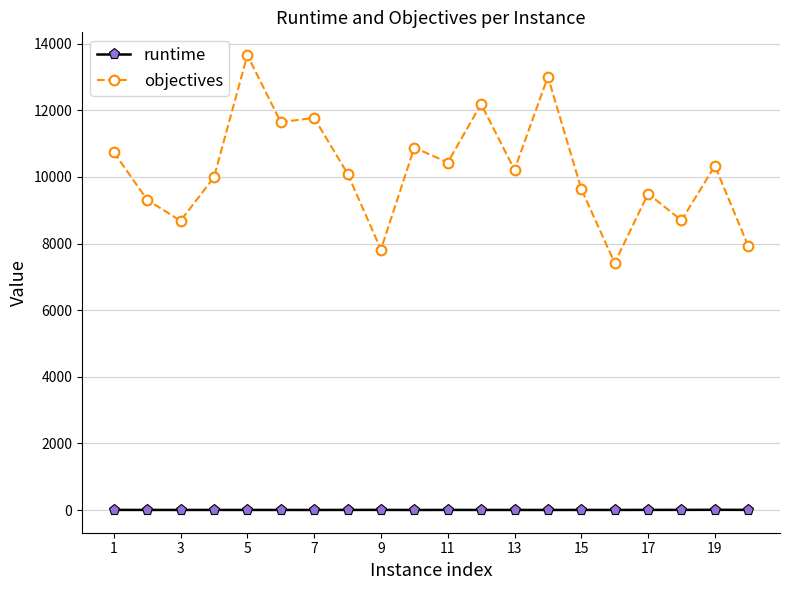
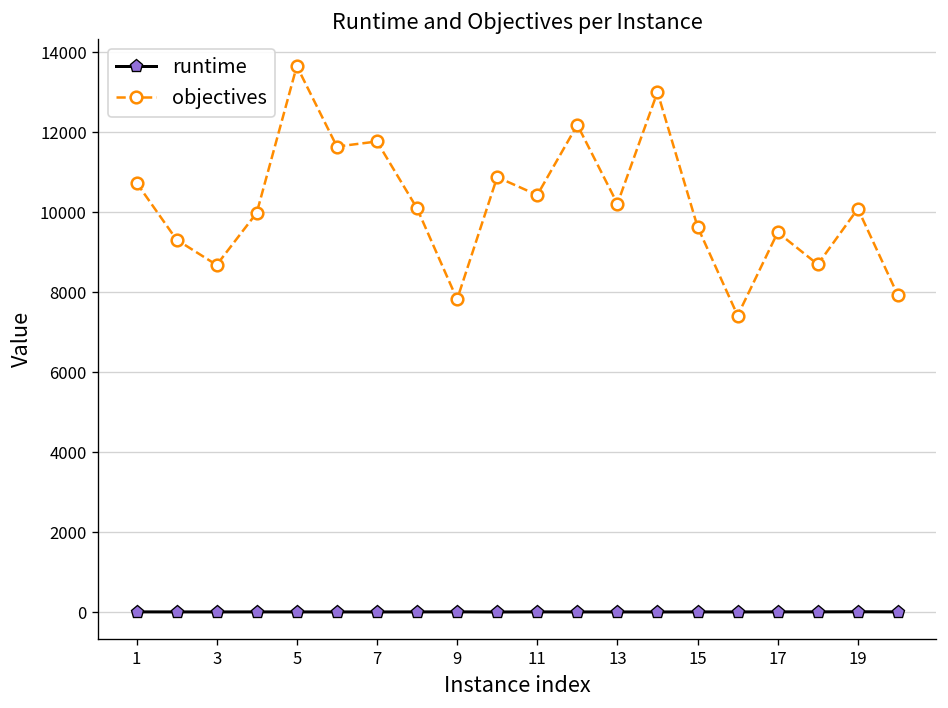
objectives, 19: 10300 -> 10100
